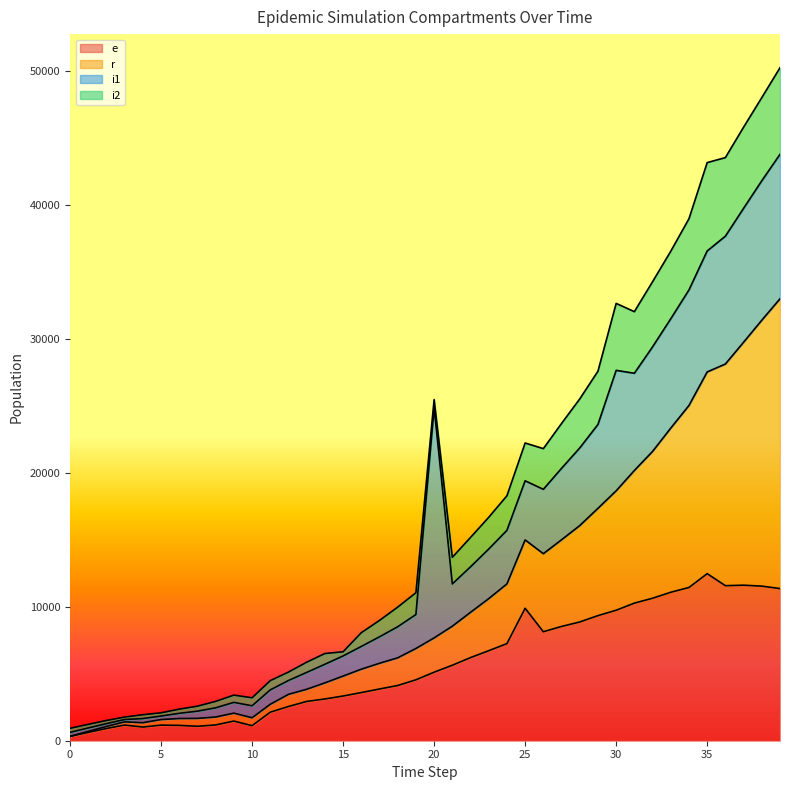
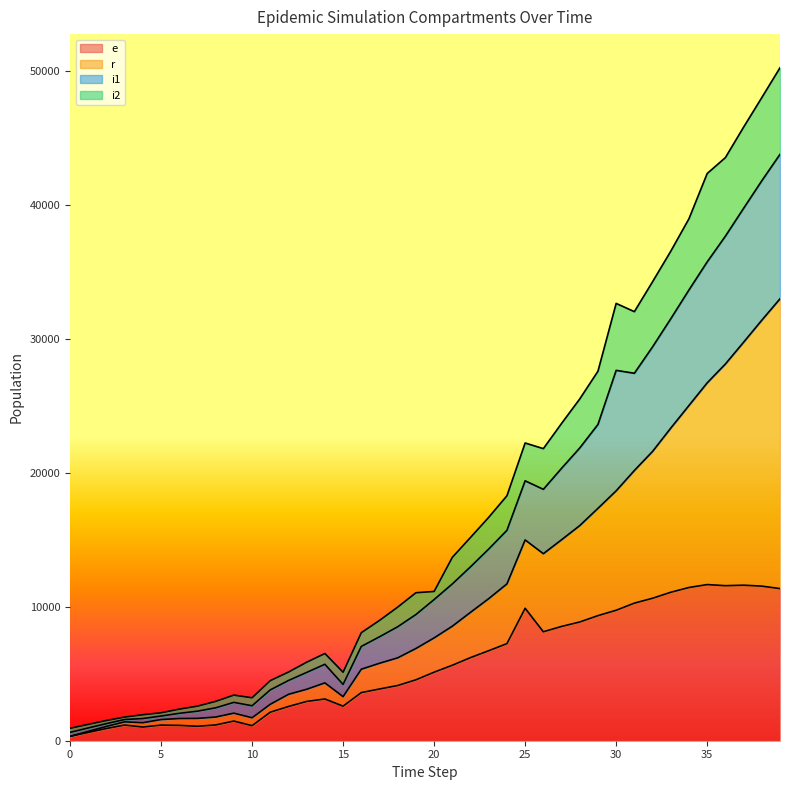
e, 15: 3300 -> 2600
r, 15: 1500 -> 700
i1, 15: 1500 -> 900
i2, 15: 300 -> 900
i1, 20: 17200 -> 2900
e, 35: 12500 -> 11700
